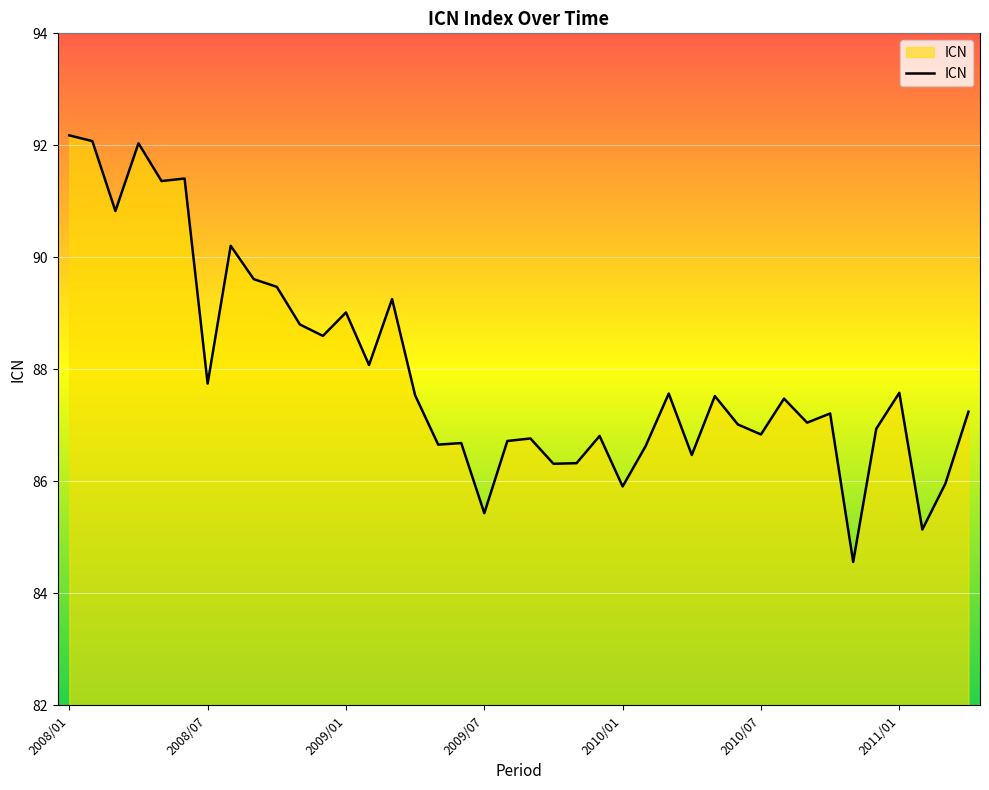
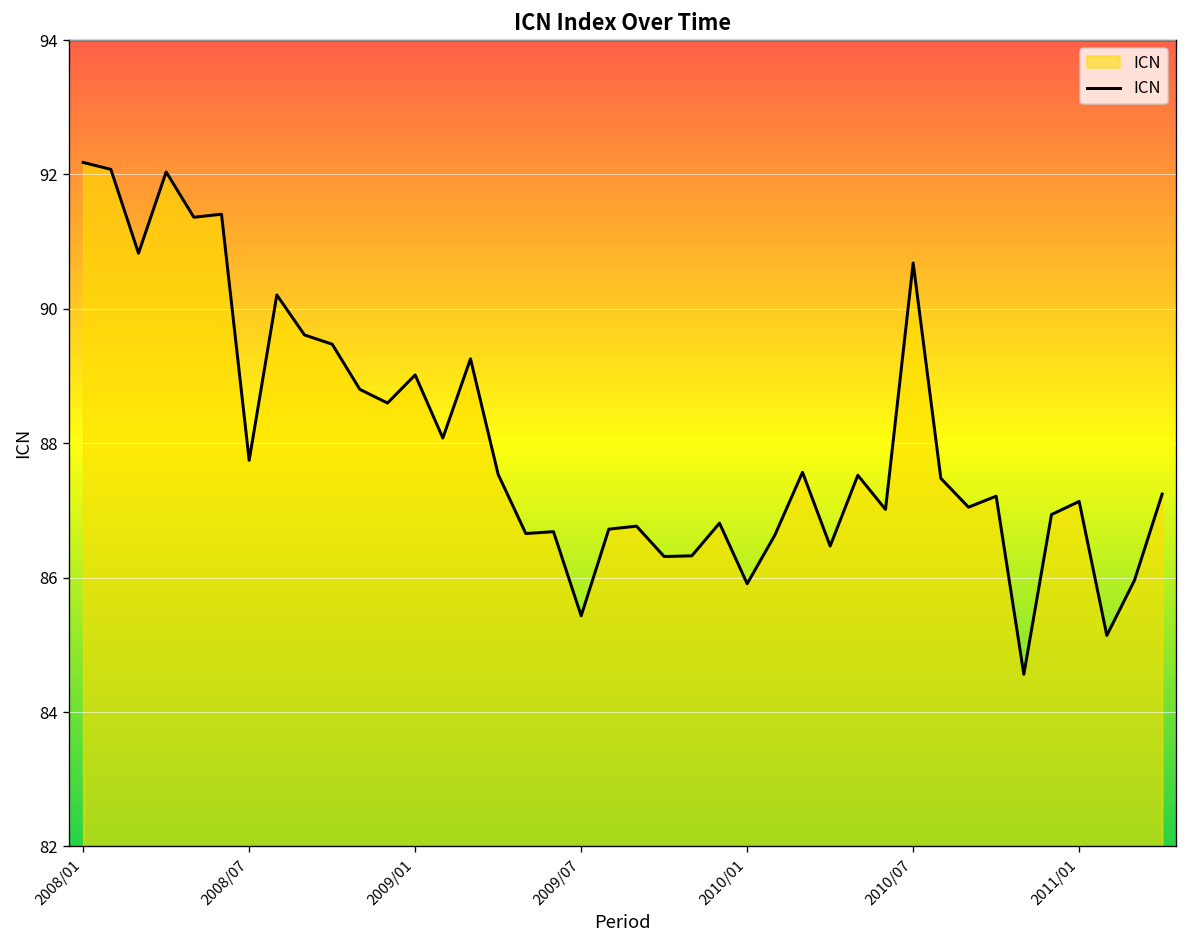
2010/07: 86.8 -> 90.7
2011/01: 87.6 -> 87.1
